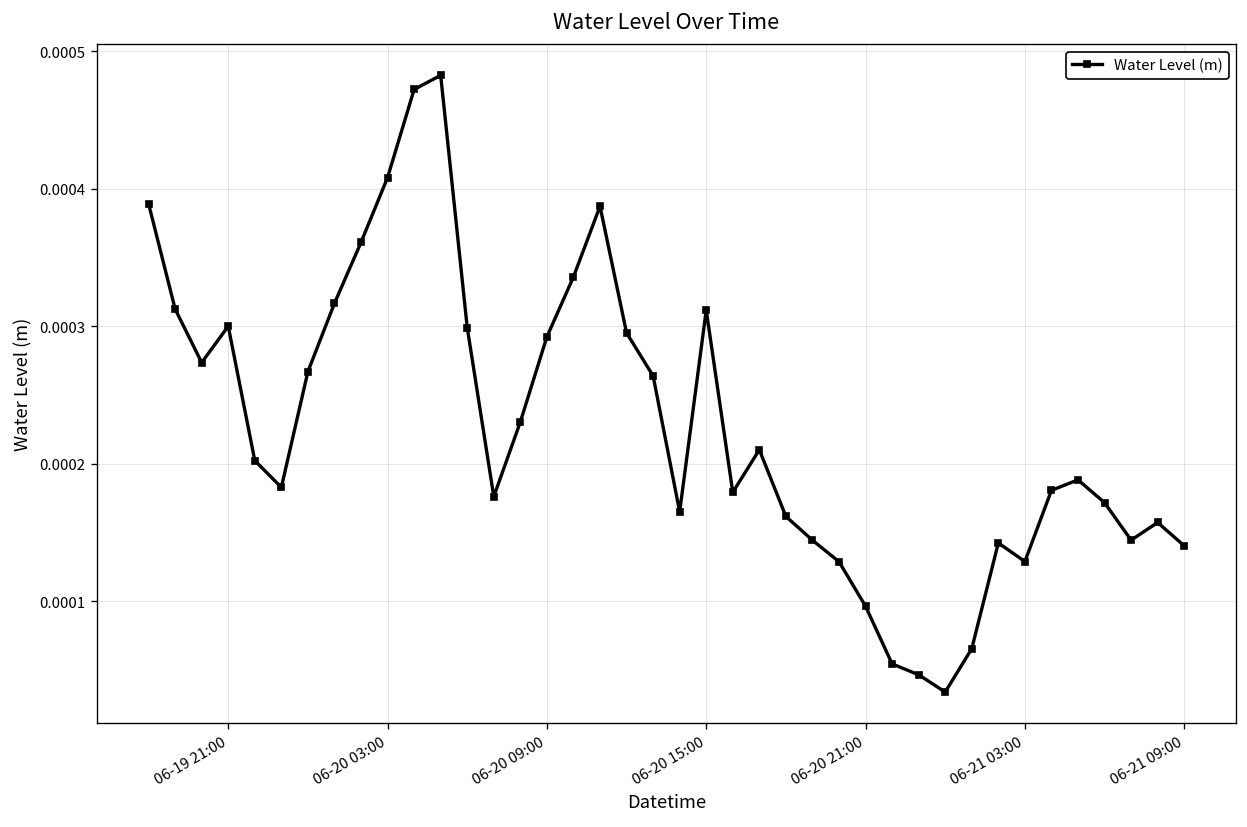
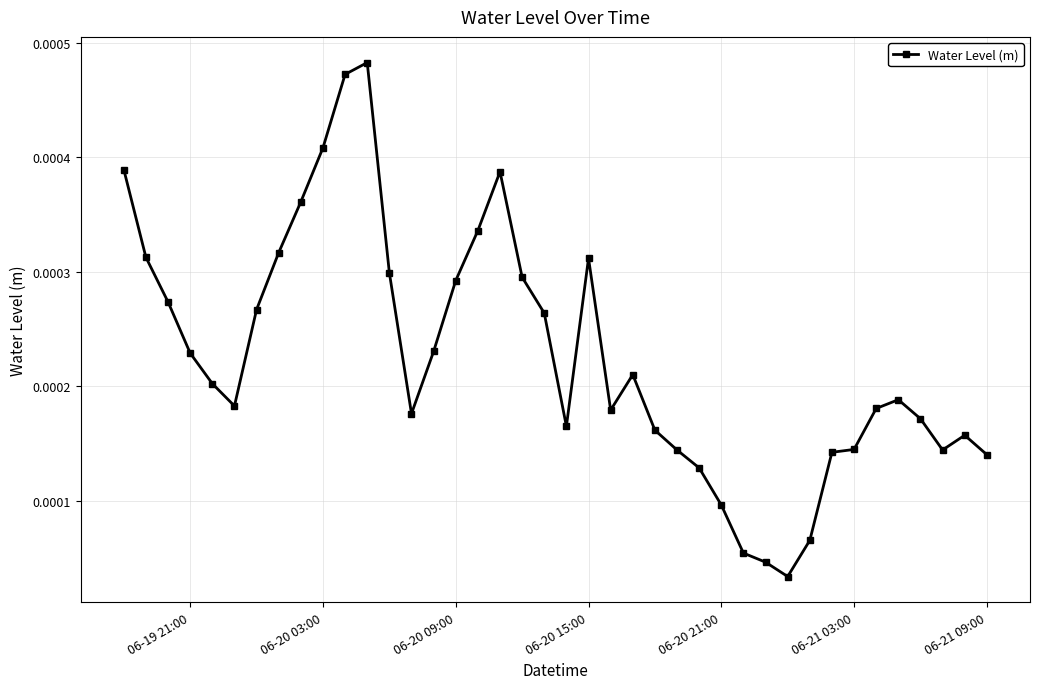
06-19 21:00: 0.000300 -> 0.000229
06-21 03:00: 0.000129 -> 0.000145
